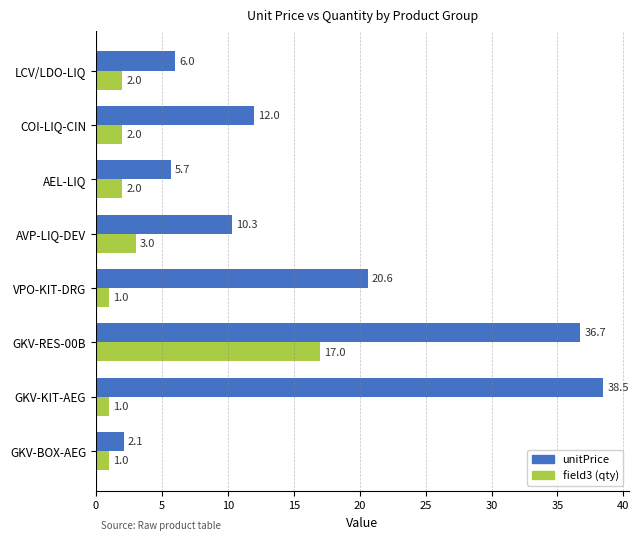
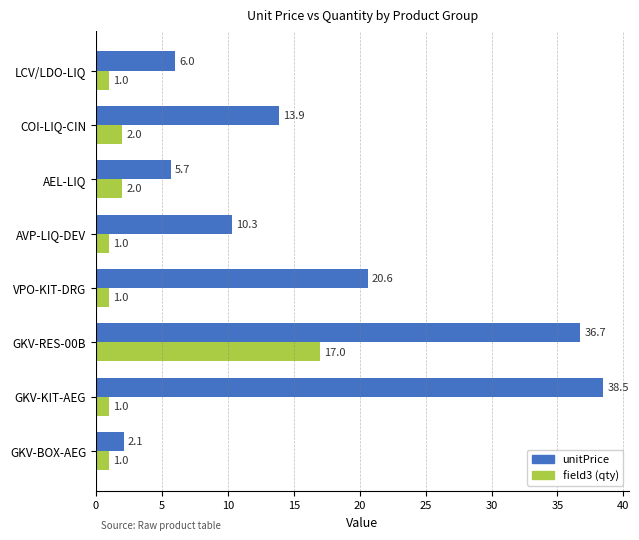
field3 (qty), LCV/LDO-LIQ: 2.0 -> 1.0
unitPrice, COI-LIQ-CIN: 12.0 -> 13.9
field3 (qty), AVP-LIQ-DEV: 3.0 -> 1.0
